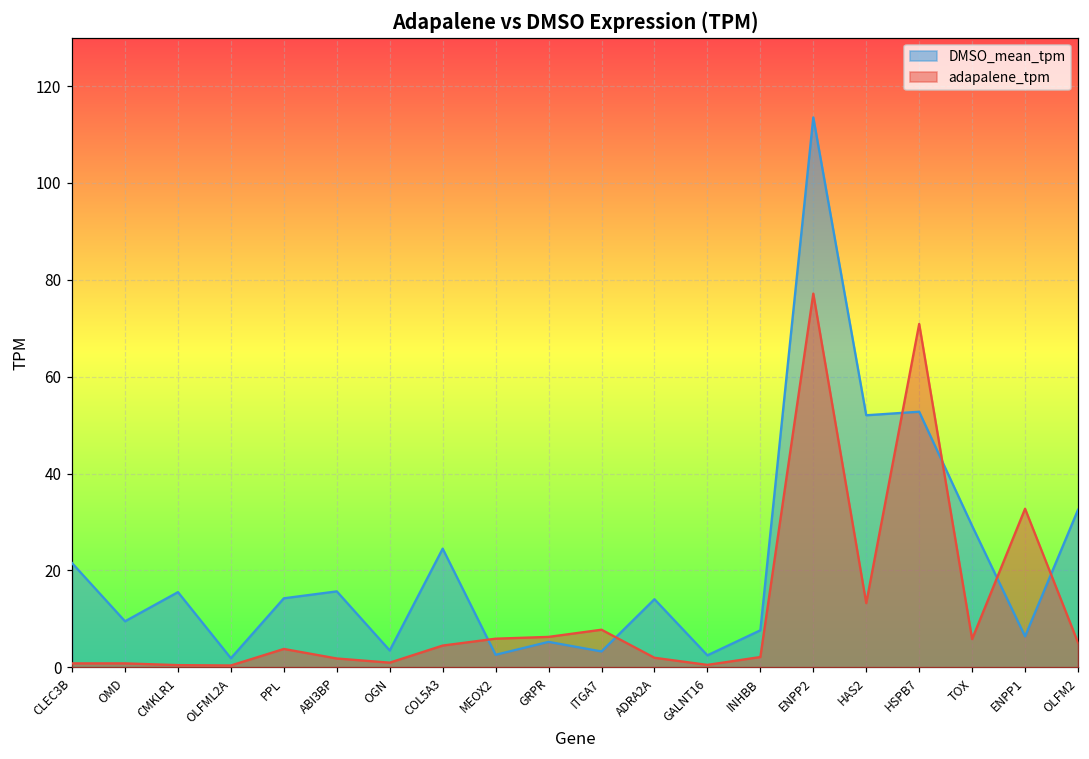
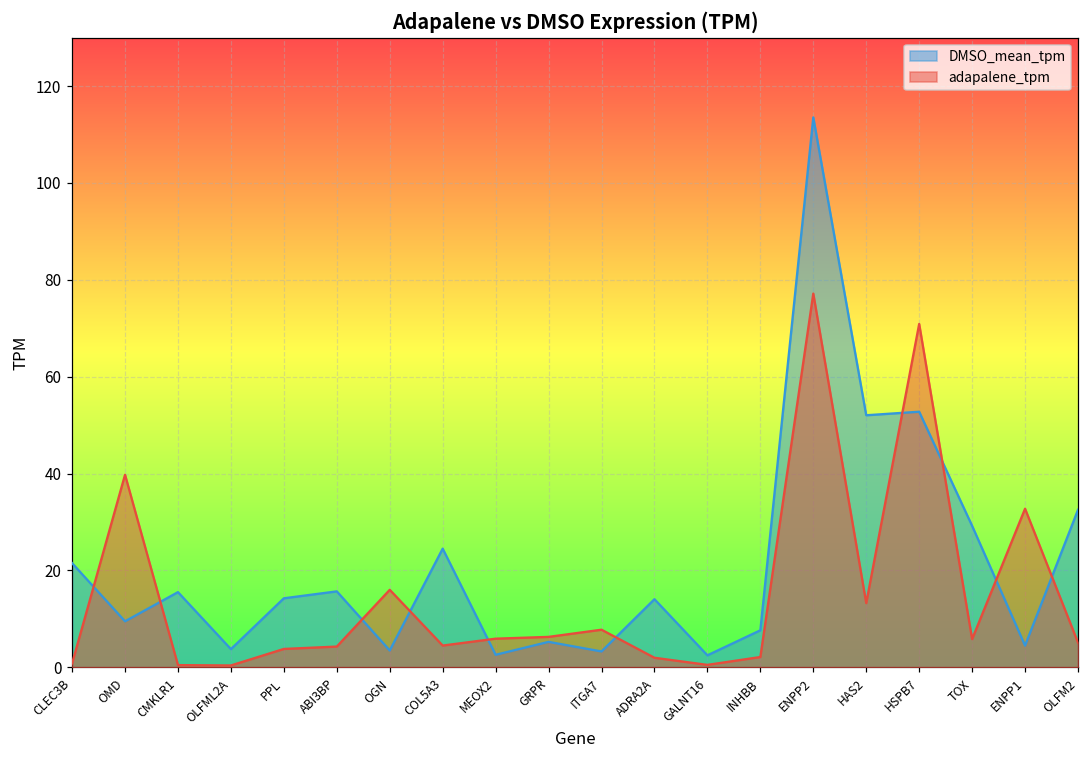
adapalene_tpm, OMD: 1 -> 40
DMSO_mean_tpm, OLFML2A: 2 -> 4
adapalene_tpm, ABI3BP: 2 -> 4
adapalene_tpm, OGN: 1 -> 16
DMSO_mean_tpm, ENPP1: 6 -> 4
